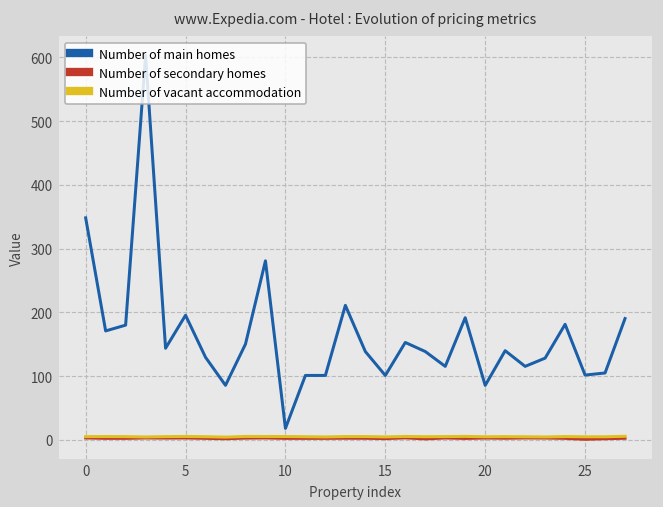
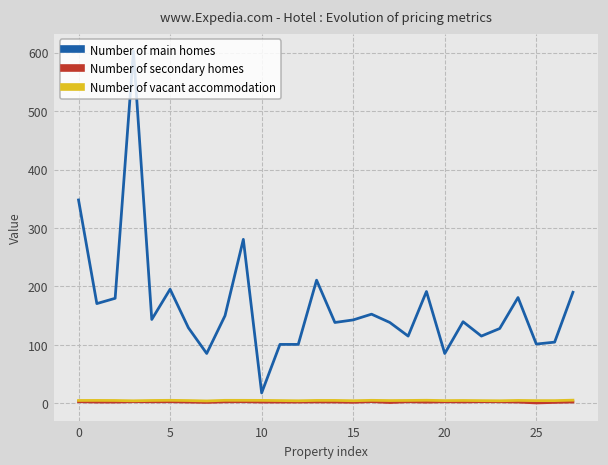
Number of main homes, 15: 100 -> 140
